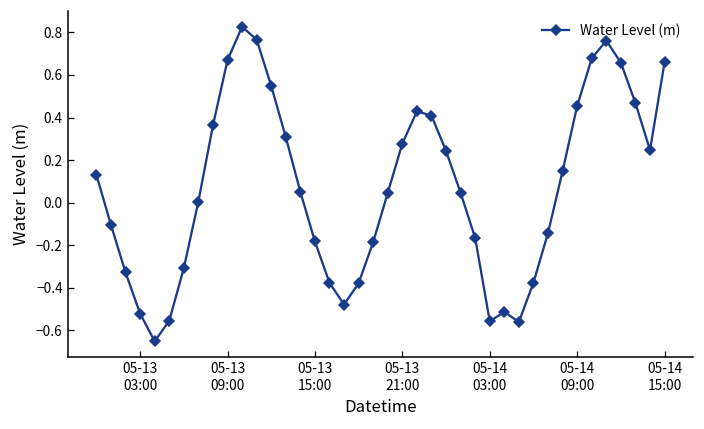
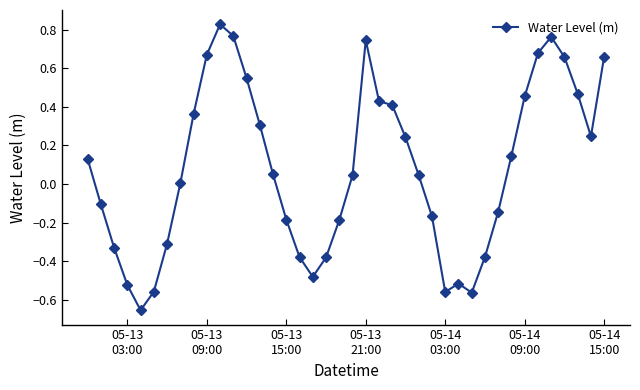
05-13 21:00: 0.28 -> 0.74
